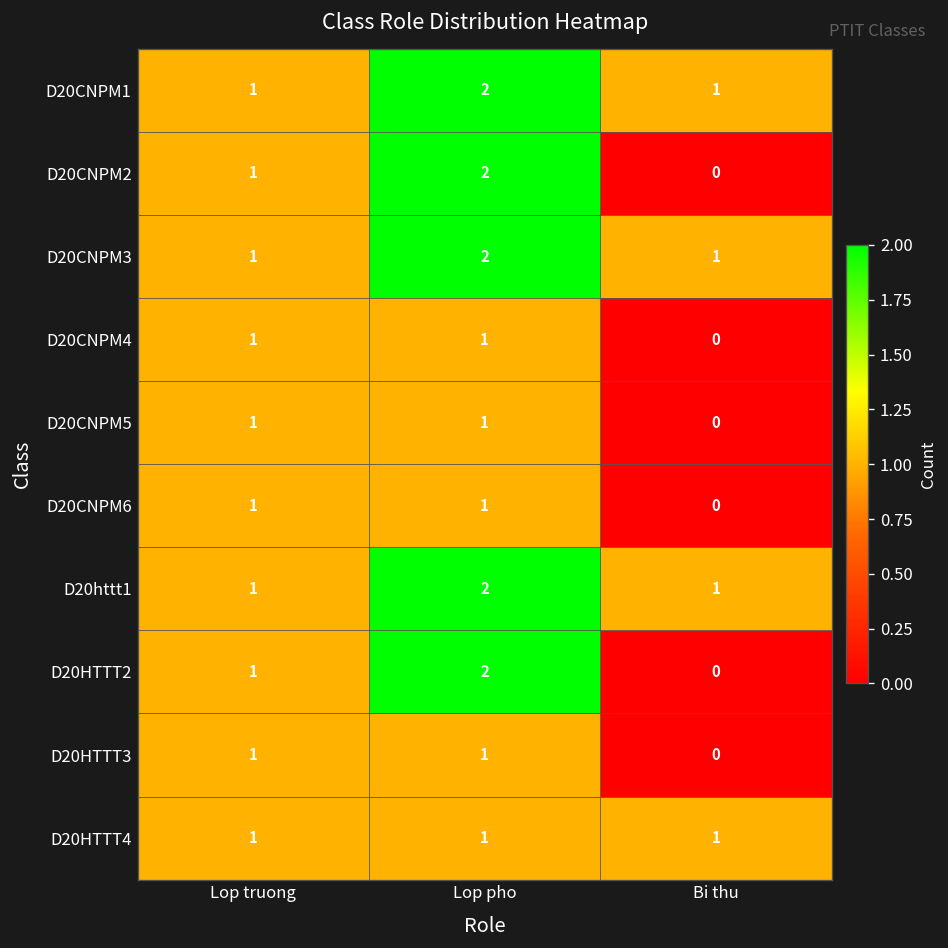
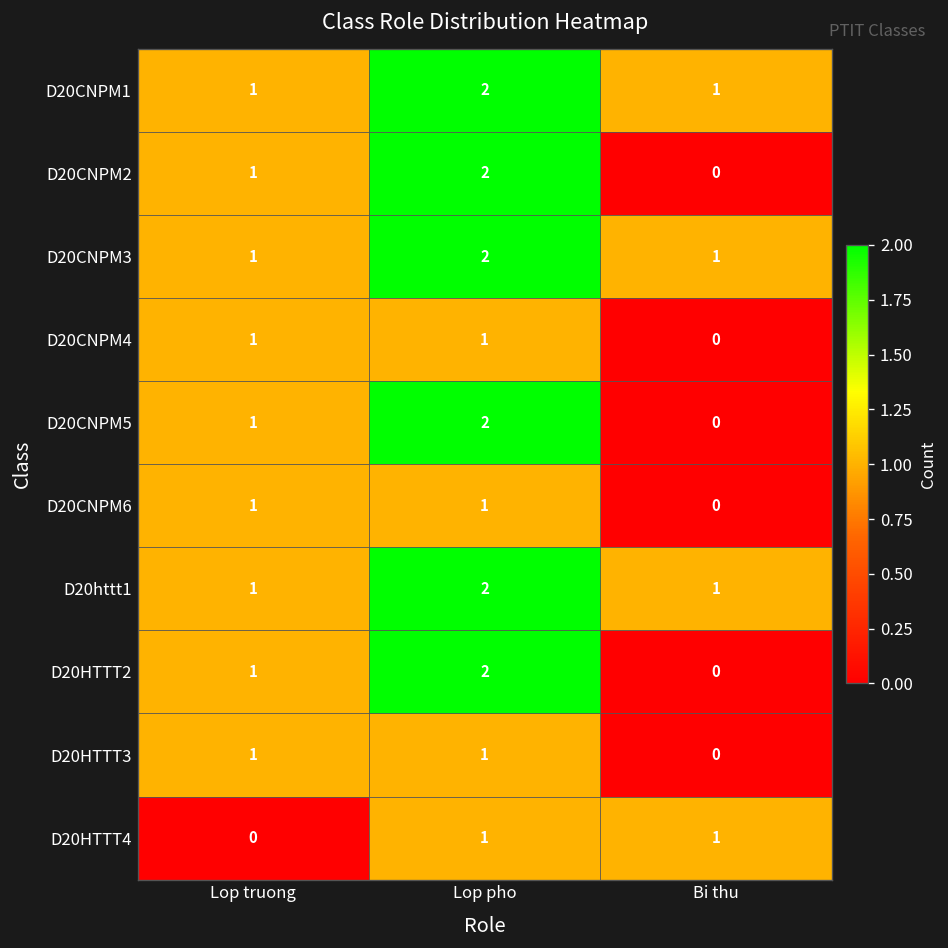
D20CNPM5, Lop pho: 1 -> 2
D20HTTT4, Lop truong: 1 -> 0
